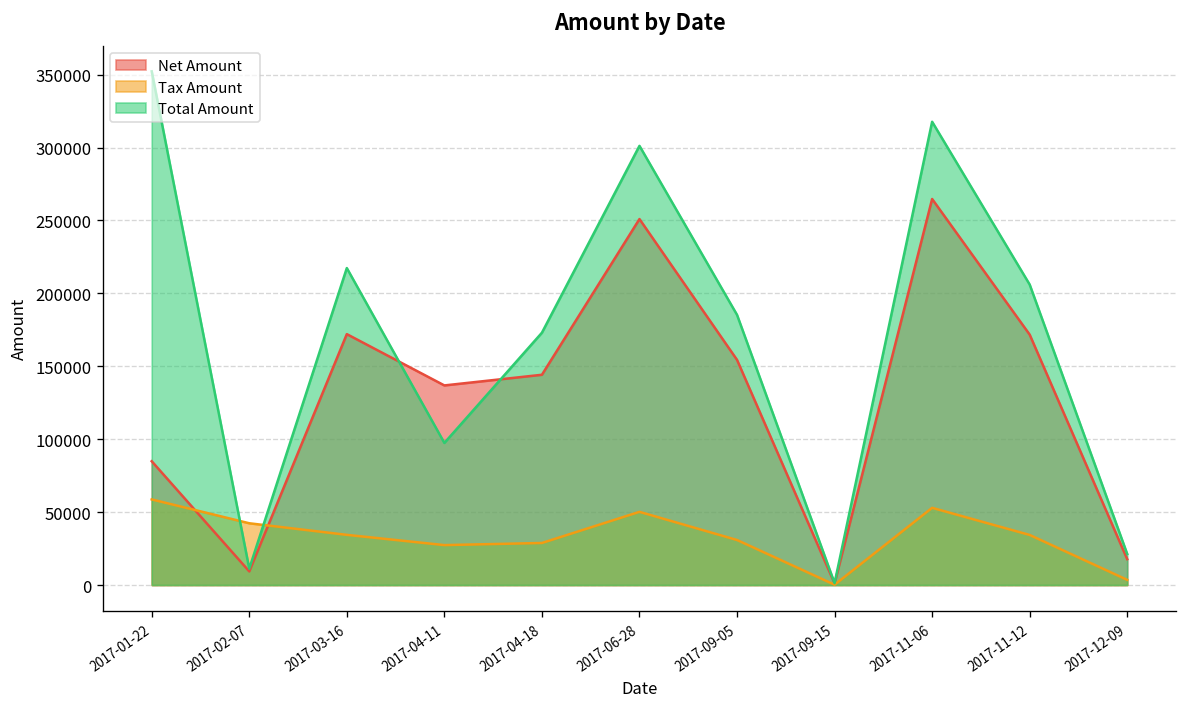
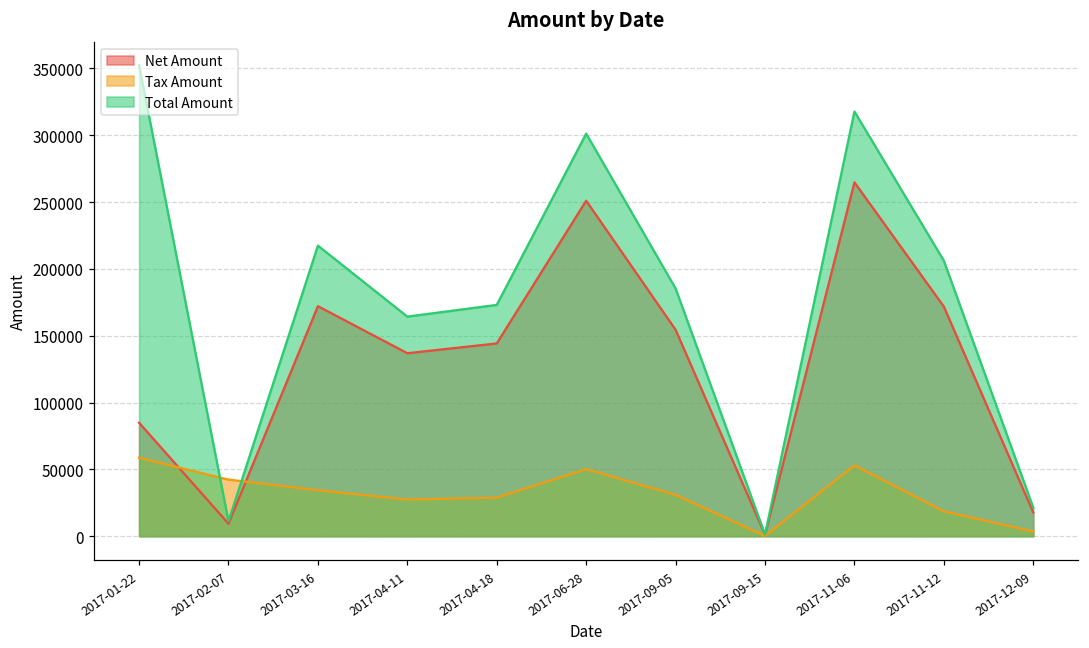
Total Amount, 2017-04-11: 97000 -> 164000
Tax Amount, 2017-11-12: 34000 -> 19000
